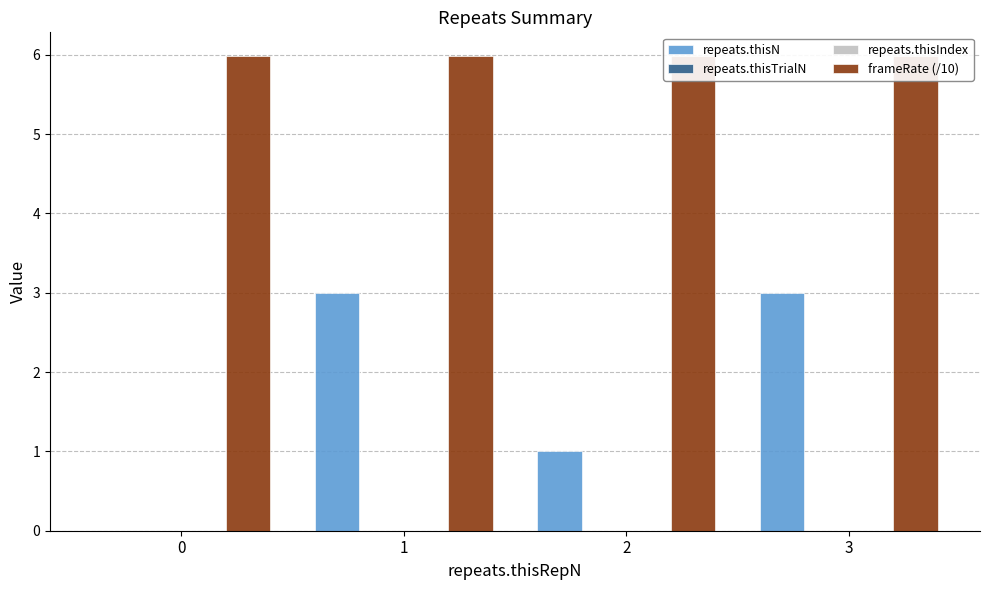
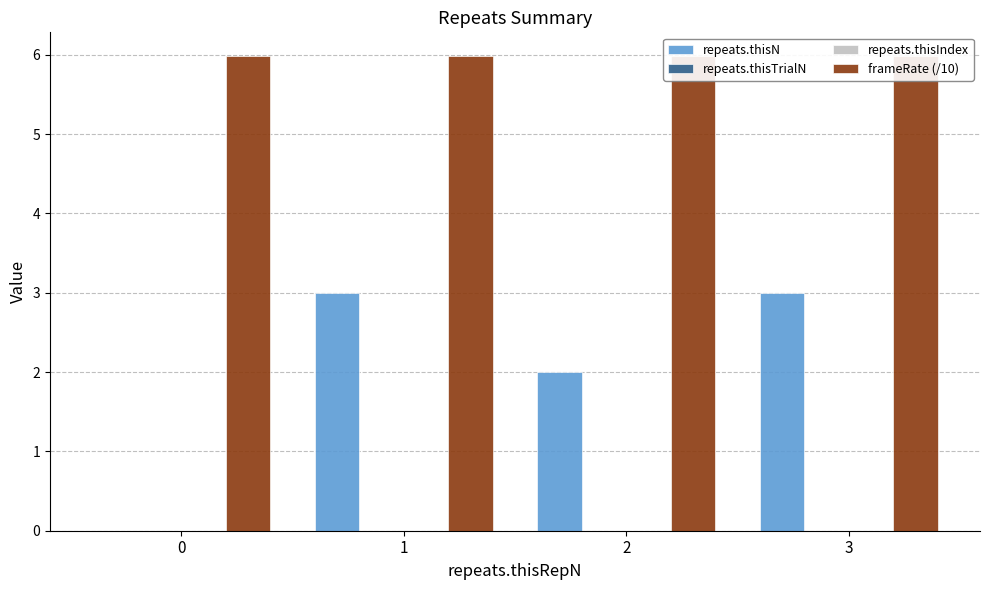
repeats.thisN, 2: 1 -> 2
